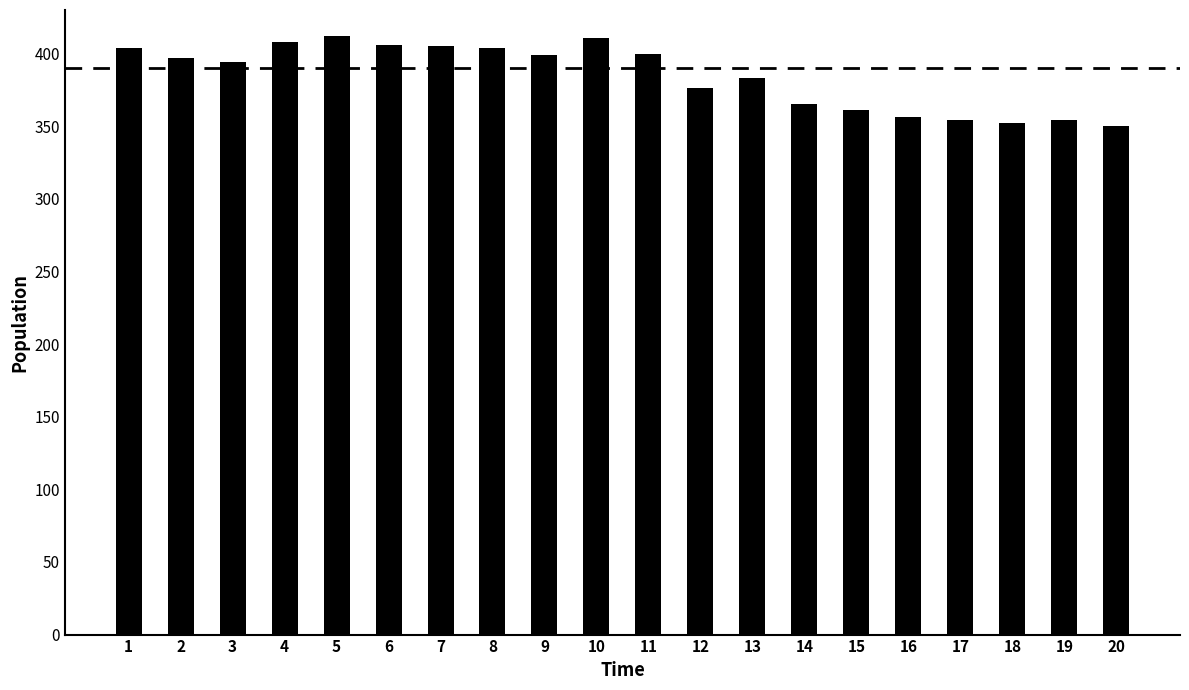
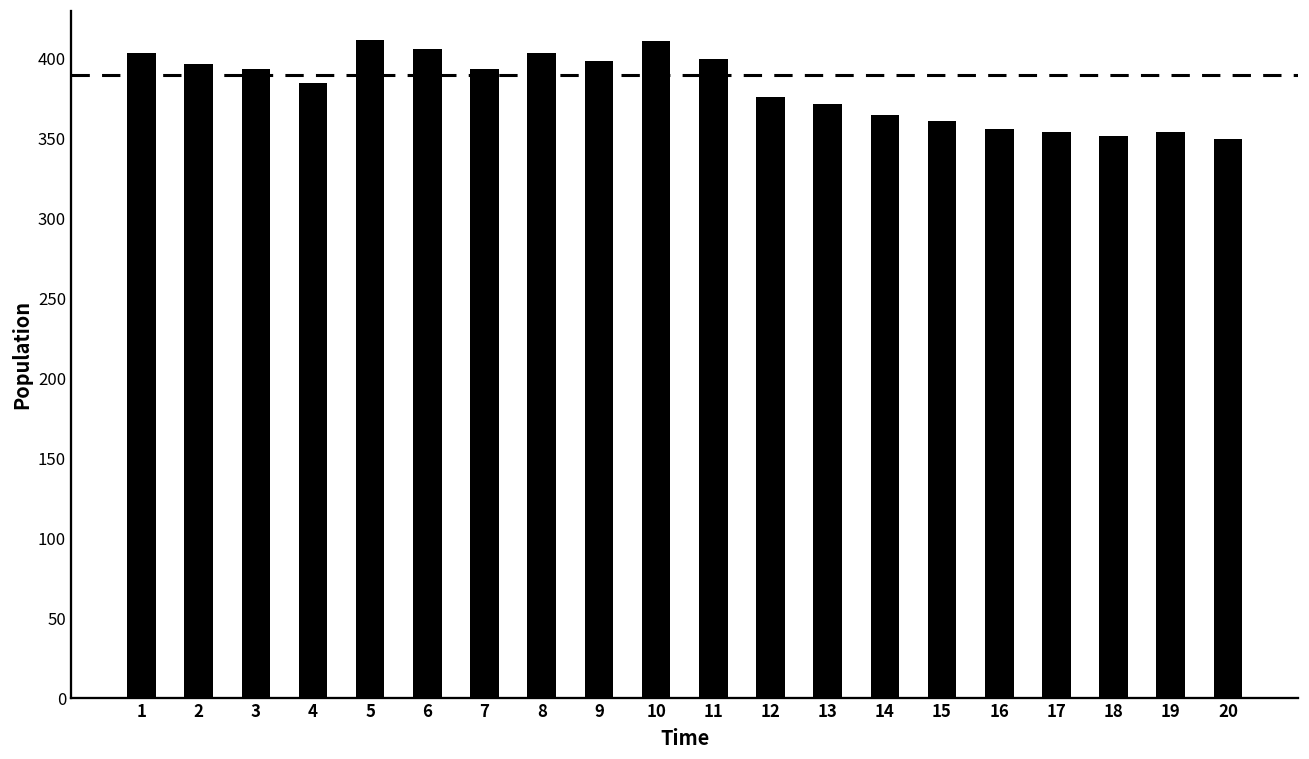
4: 408 -> 385
7: 405 -> 394
13: 383 -> 372
